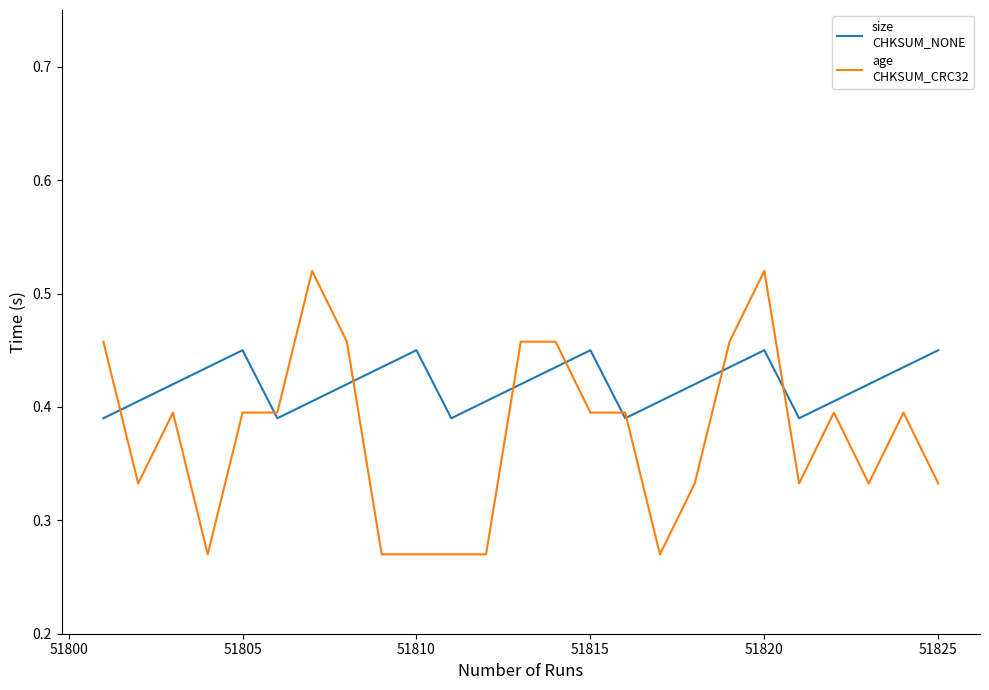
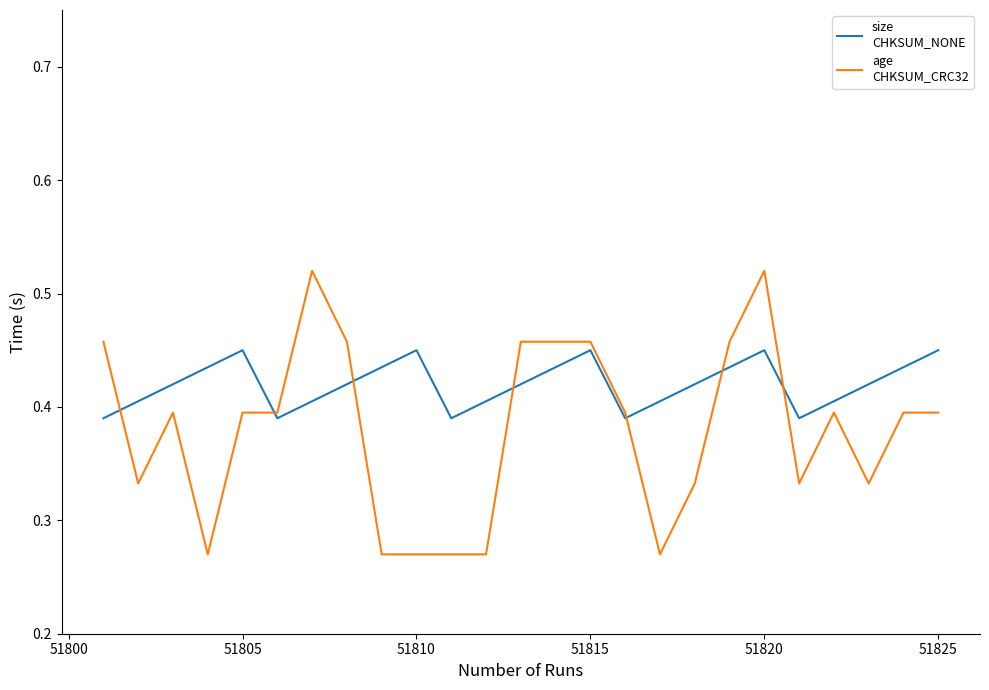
age CHKSUM_CRC32, 51815: 0.395 -> 0.458
age CHKSUM_CRC32, 51825: 0.333 -> 0.395
